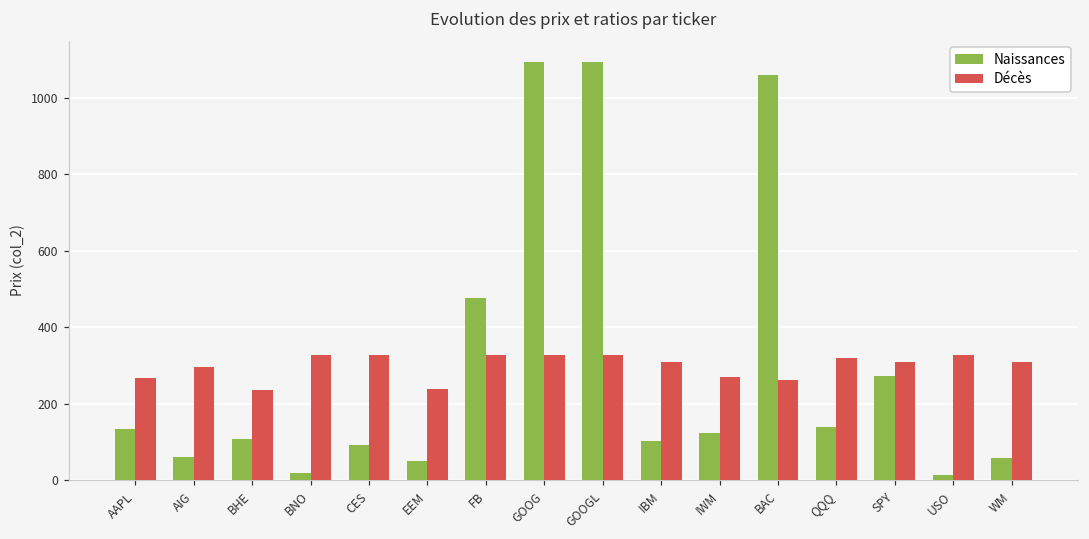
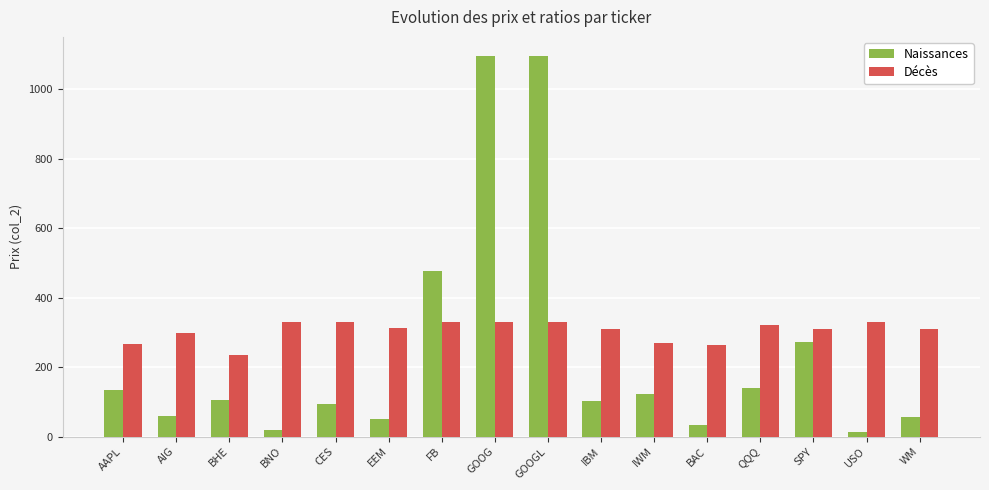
Décès, EEM: 240 -> 310
Naissances, BAC: 1060 -> 30
